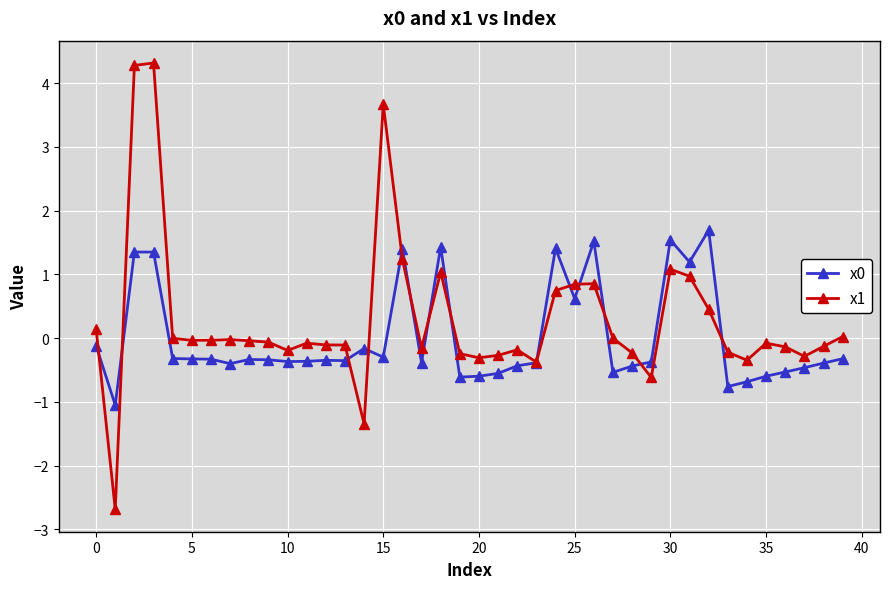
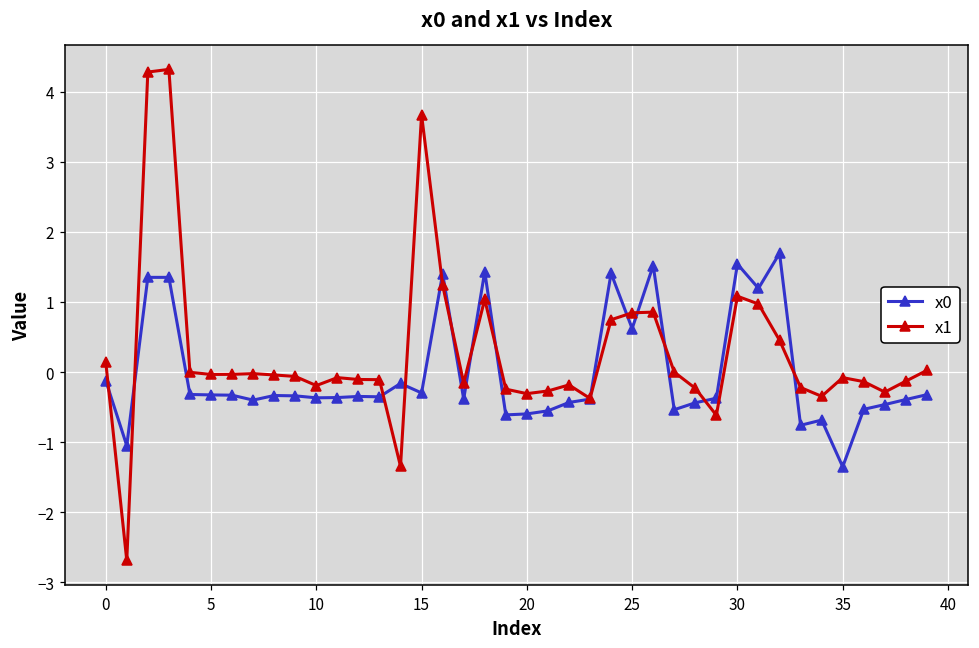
x0, 35: -0.6 -> -1.4
